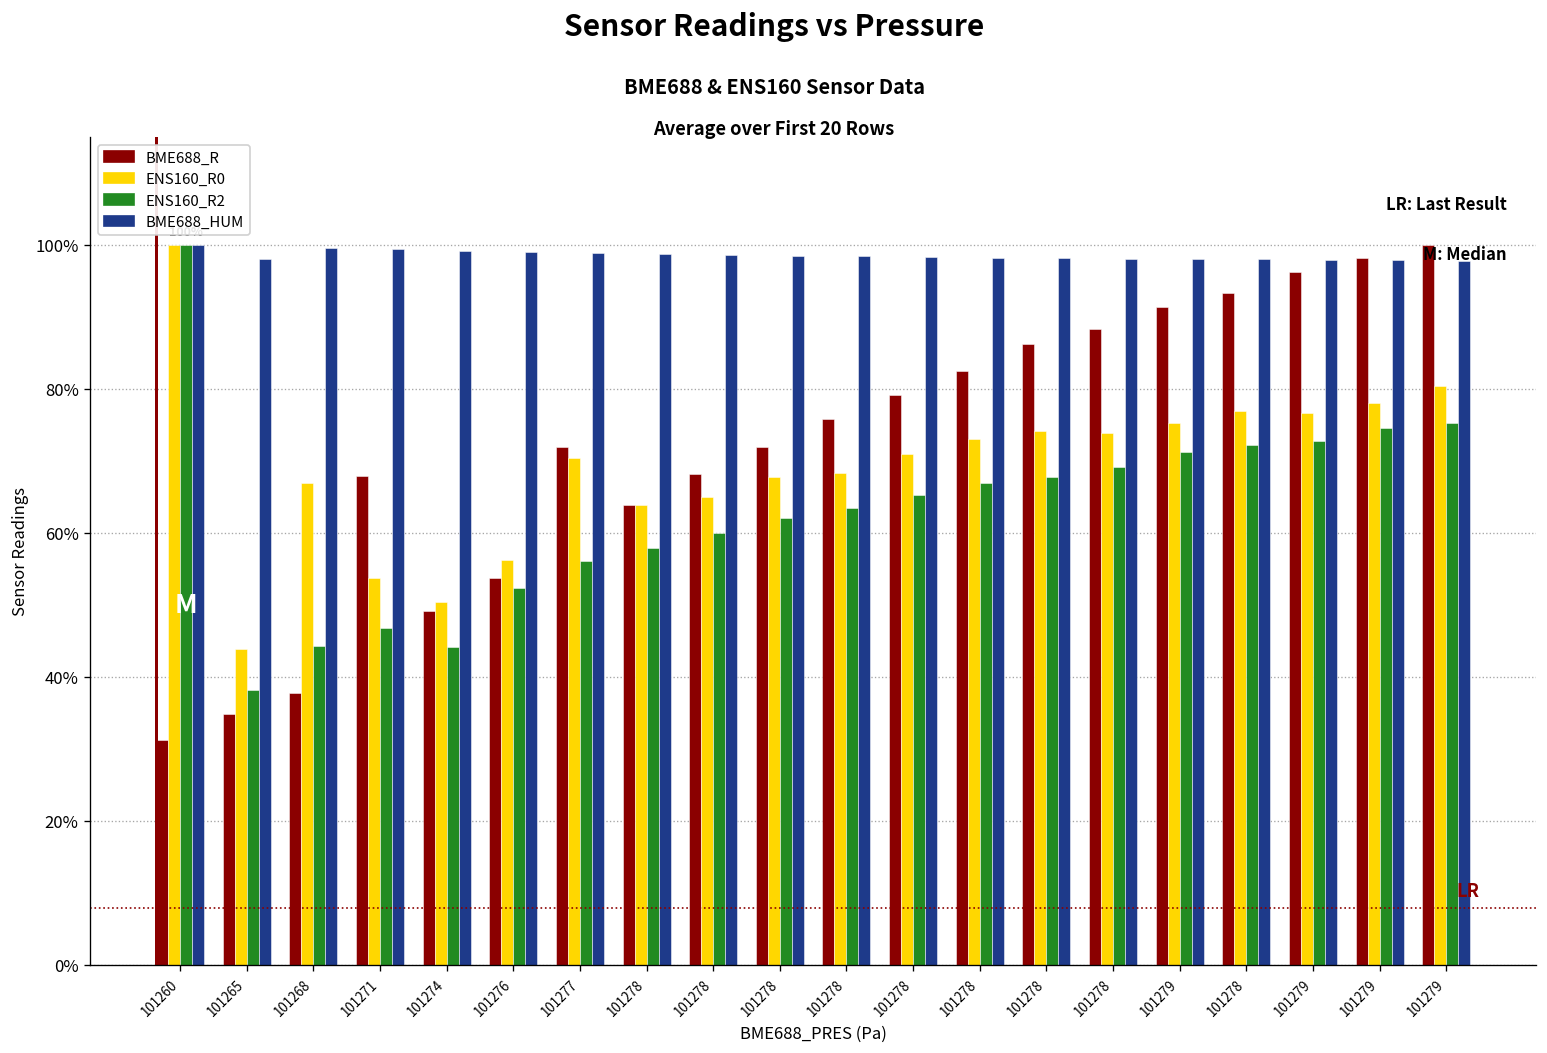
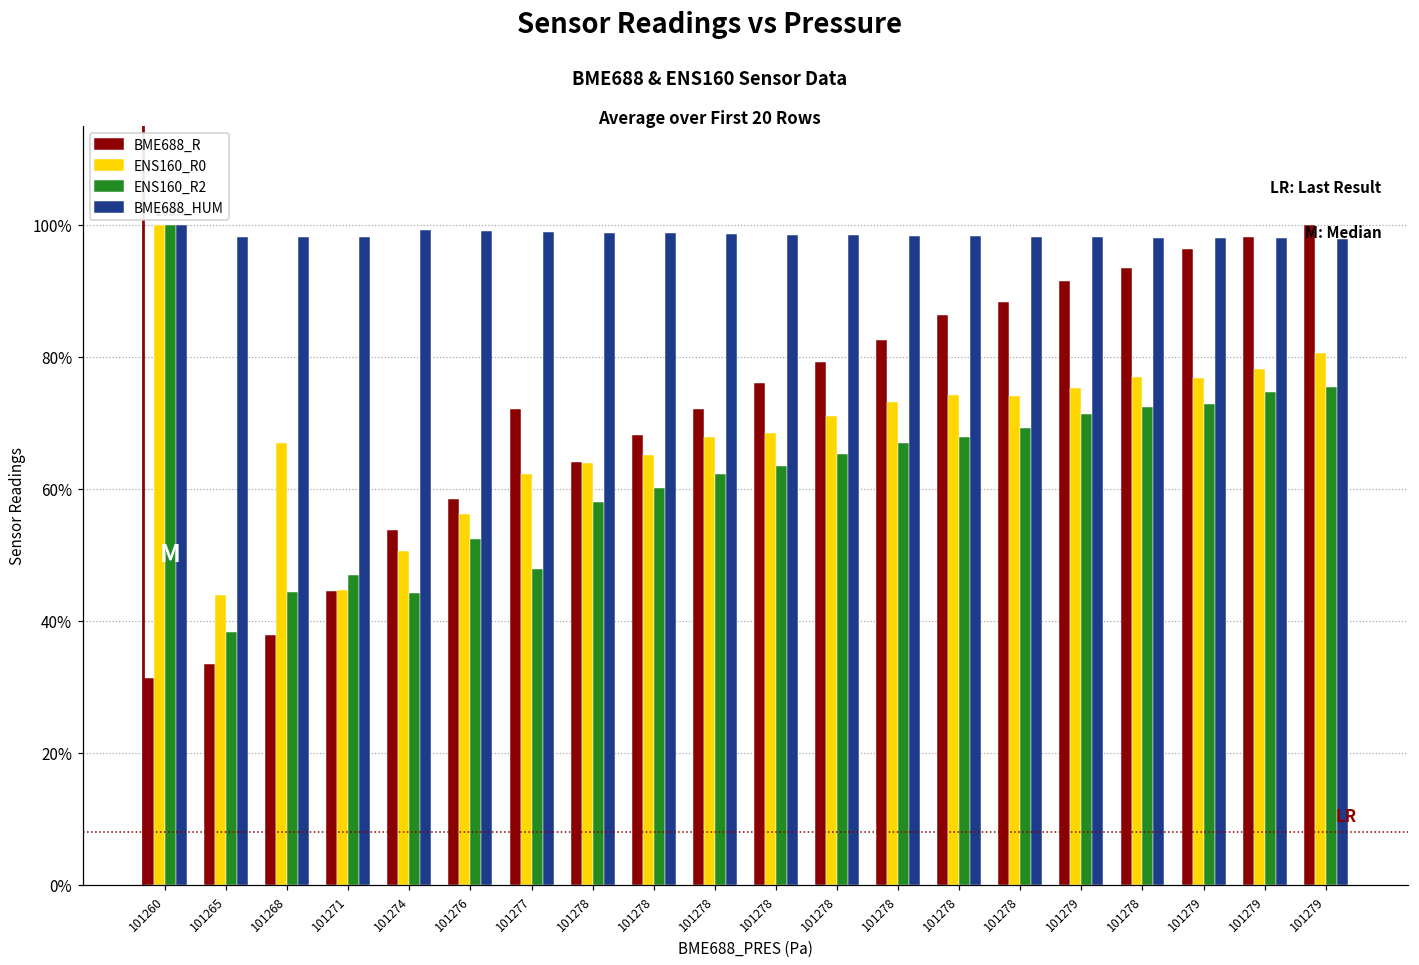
BME688_R, 101265: 35% -> 33%
BME688_HUM, 101268: 100% -> 98%
BME688_R, 101271: 68% -> 44%
ENS160_R0, 101271: 54% -> 45%
BME688_HUM, 101271: 99% -> 98%
BME688_R, 101274: 49% -> 54%
BME688_R, 101276: 54% -> 58%
ENS160_R0, 101277: 70% -> 62%
ENS160_R2, 101277: 56% -> 48%
